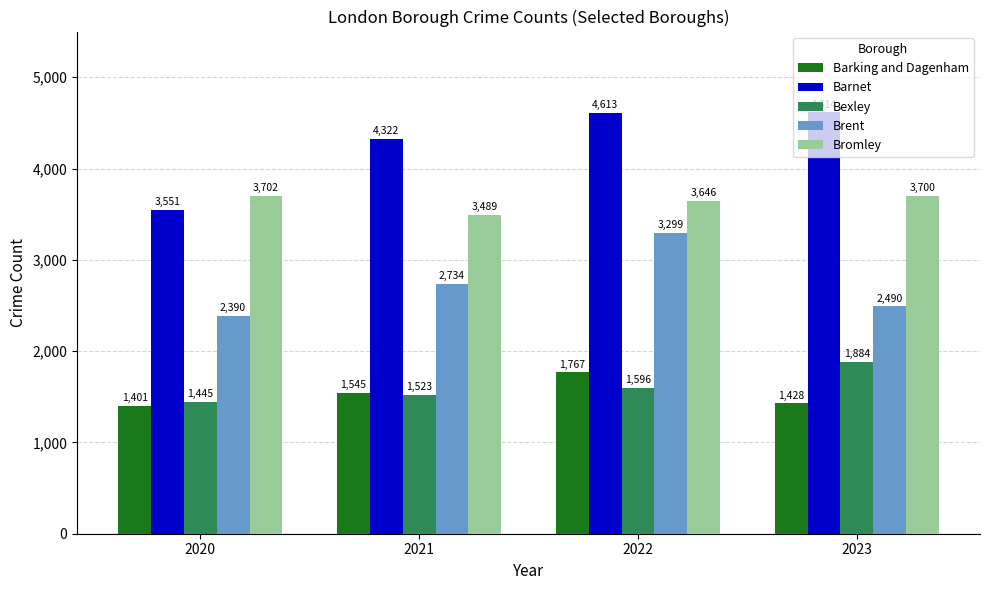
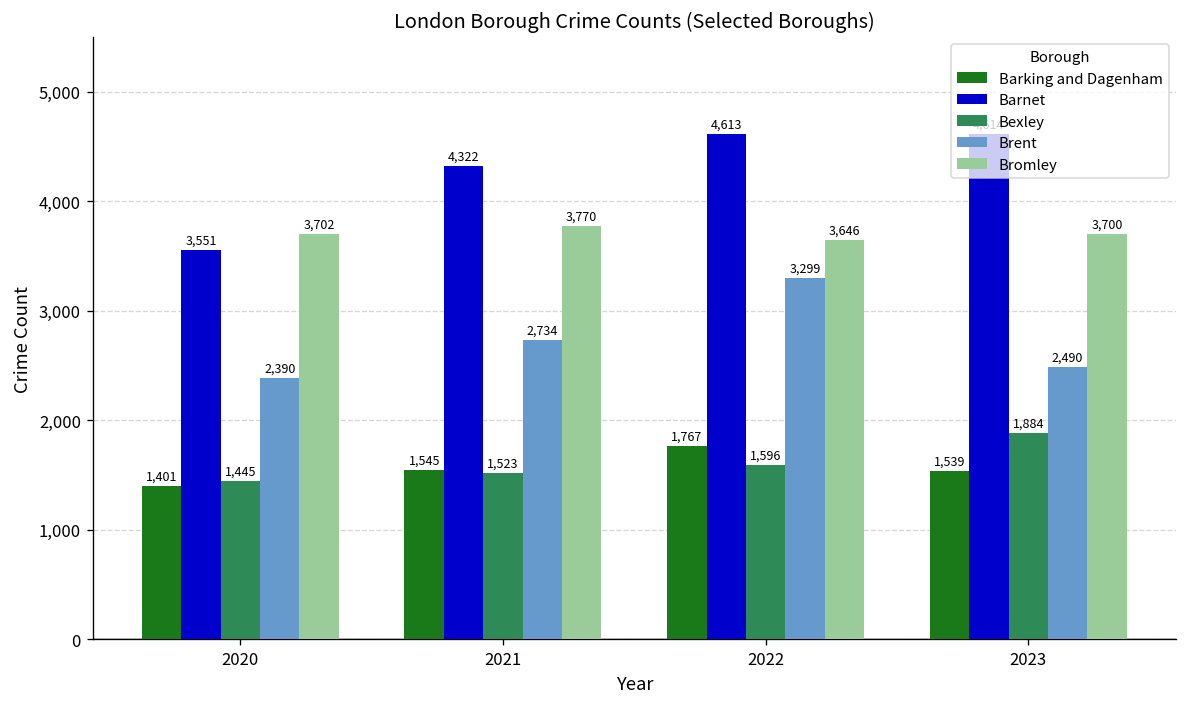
Bromley, 2021: 3,489 -> 3,770
Barking and Dagenham, 2023: 1,428 -> 1,539
